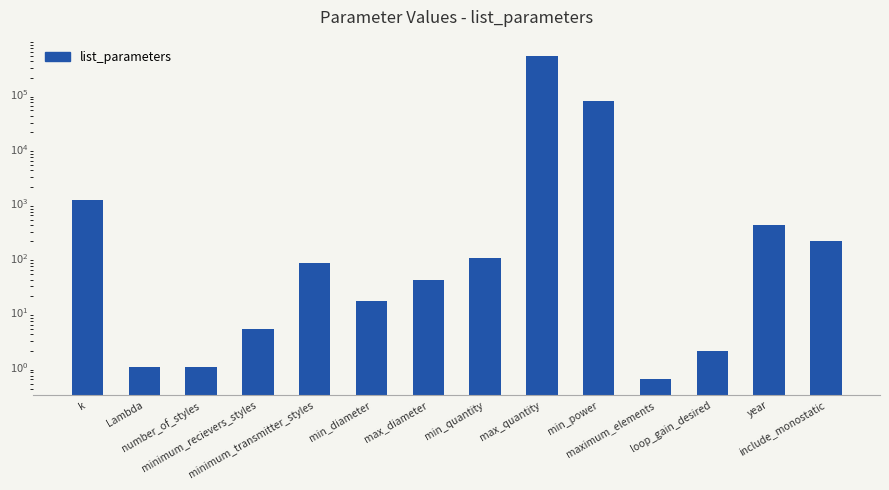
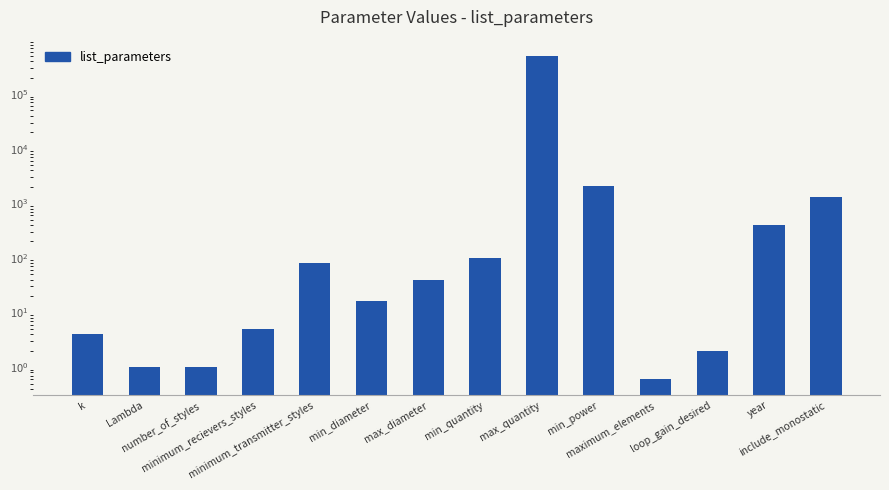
k: 1100 -> 4
min_power: 70000 -> 2000
include_monostatic: 200 -> 1300
